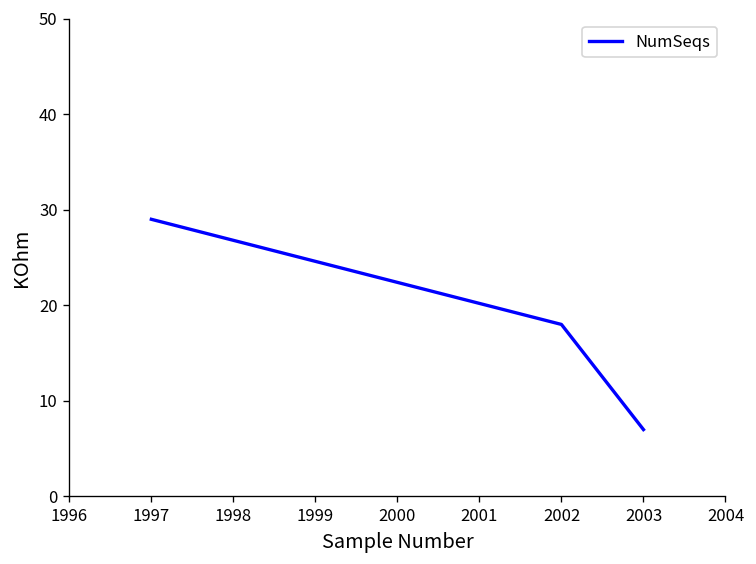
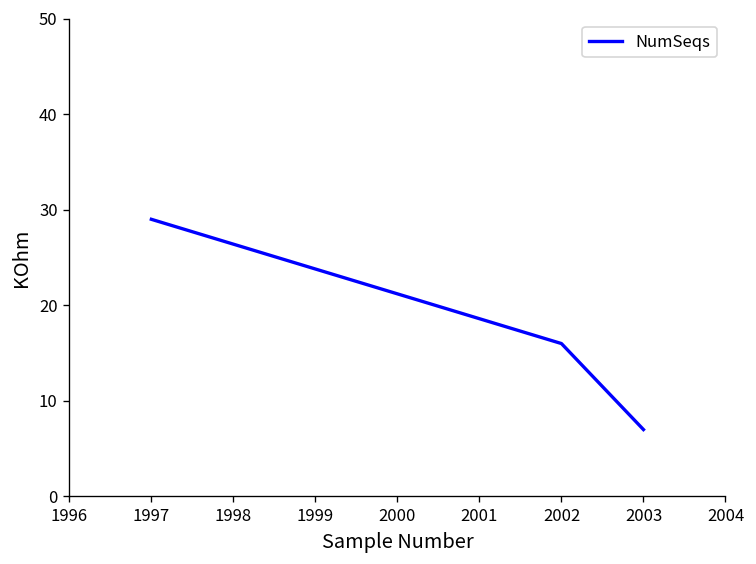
2002: 18 -> 16
